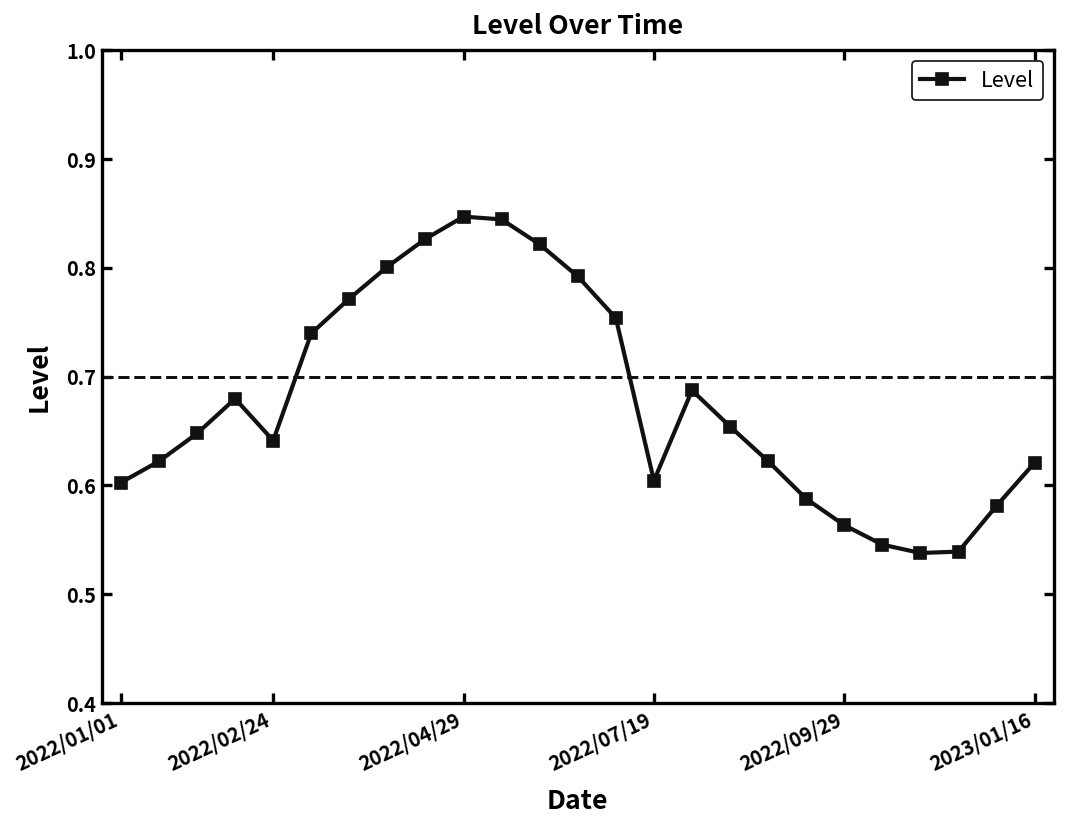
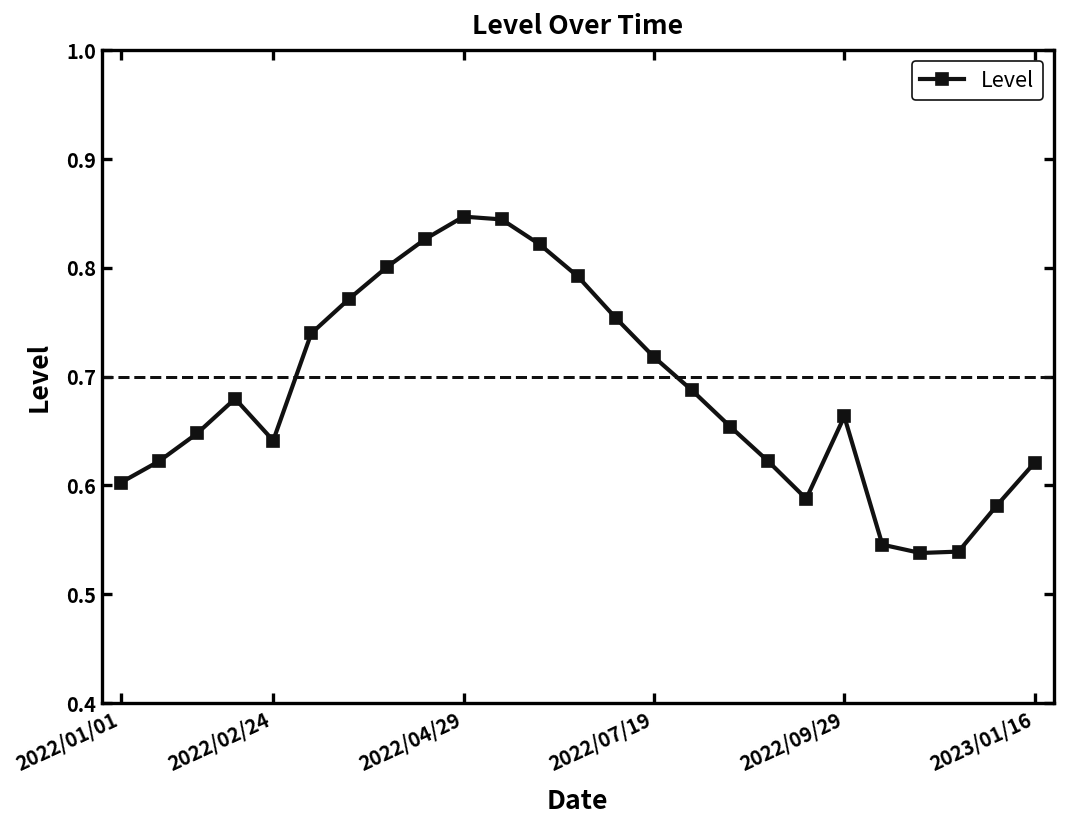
2022/07/19: 0.60 -> 0.72
2022/09/29: 0.56 -> 0.66
